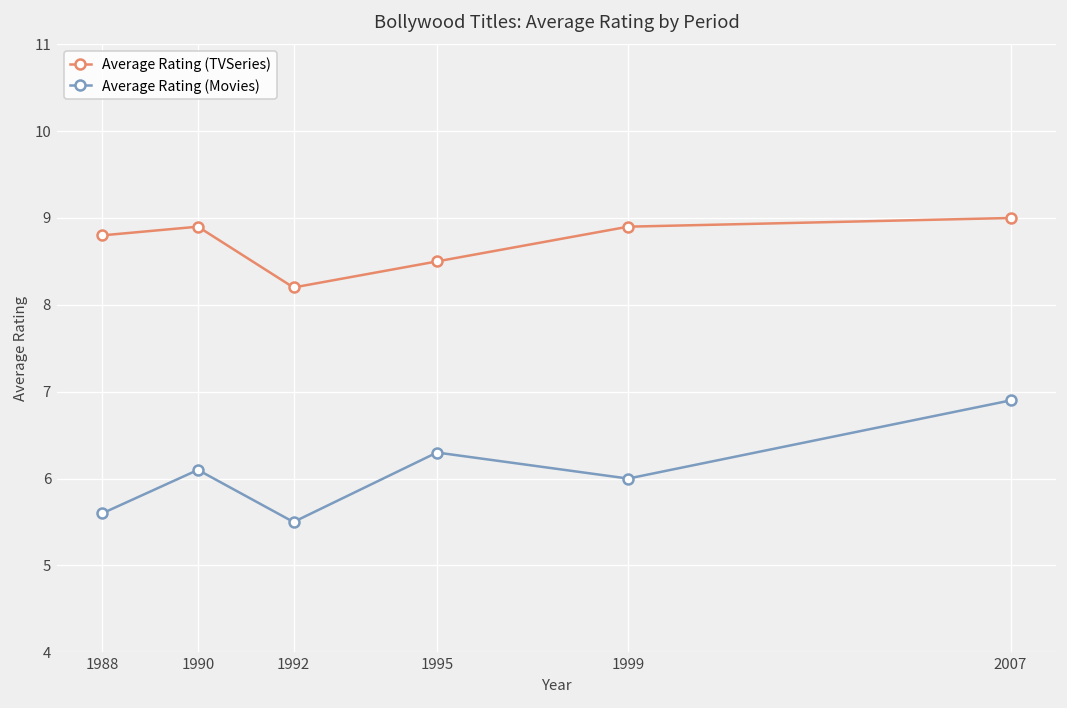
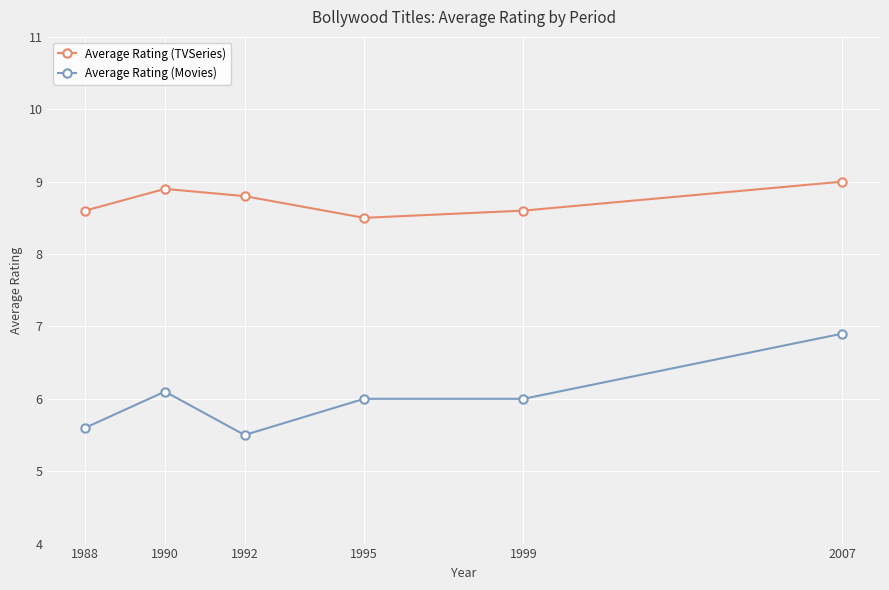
Average Rating (TVSeries), 1988: 8.8 -> 8.6
Average Rating (TVSeries), 1992: 8.2 -> 8.8
Average Rating (Movies), 1995: 6.3 -> 6.0
Average Rating (TVSeries), 1999: 8.9 -> 8.6
